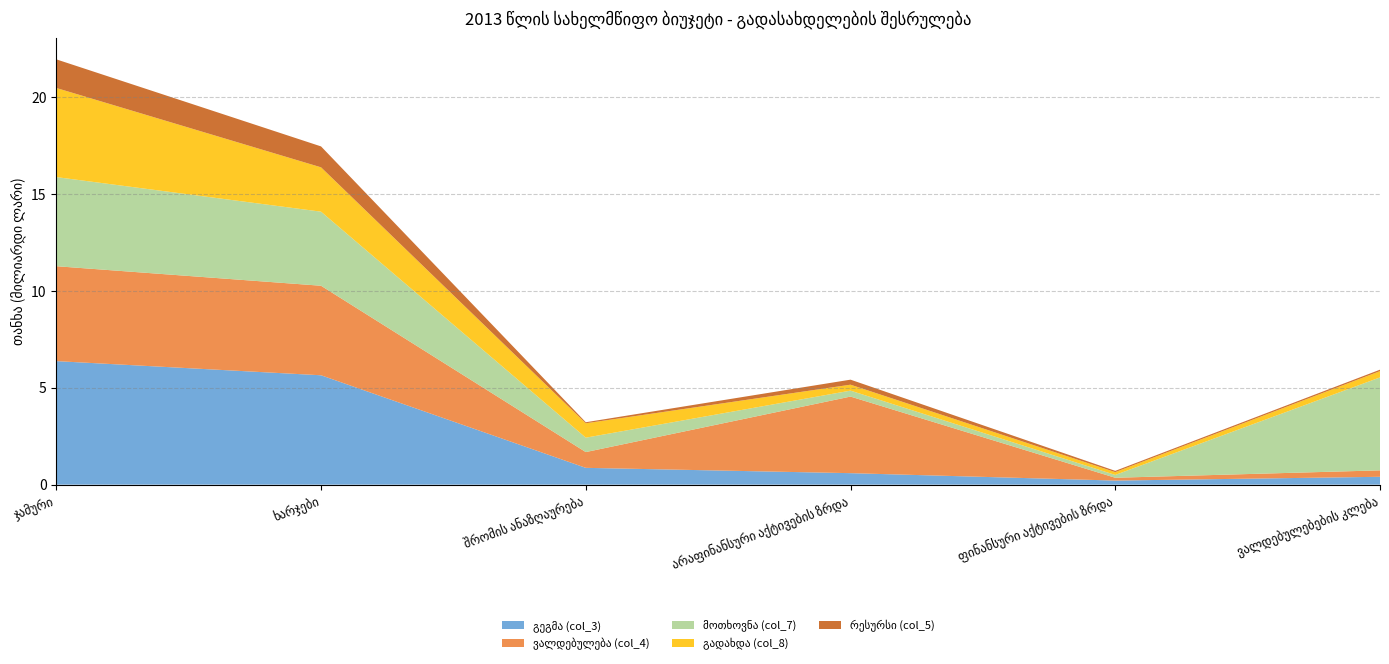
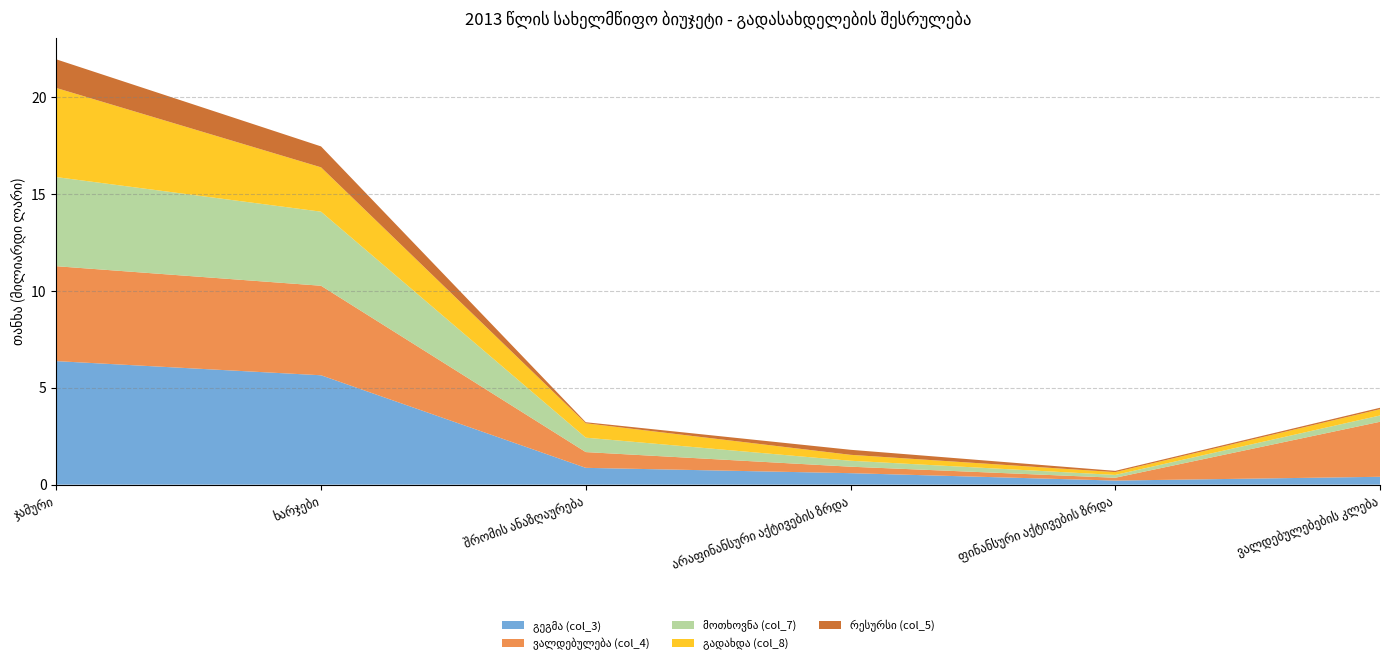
ვალდებულება (col_4), არაფინანსური აქტივების ზრდა: 4.0 -> 0.3
ვალდებულება (col_4), ვალდებულებების კლება: 0.3 -> 2.8
მოთხოვნა (col_7), ვალდებულებების კლება: 4.8 -> 0.3
